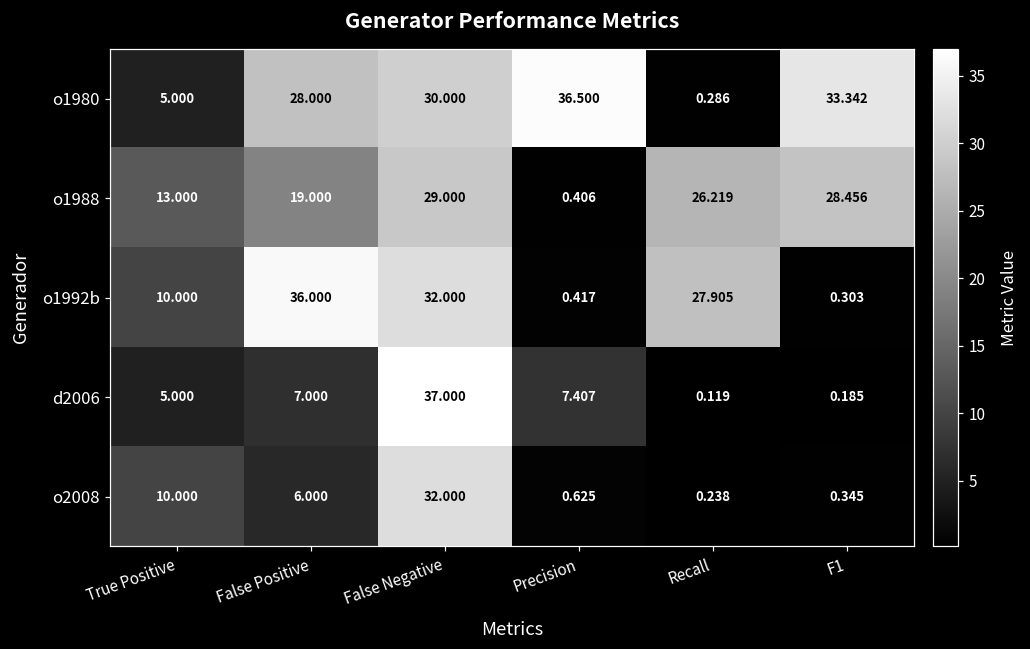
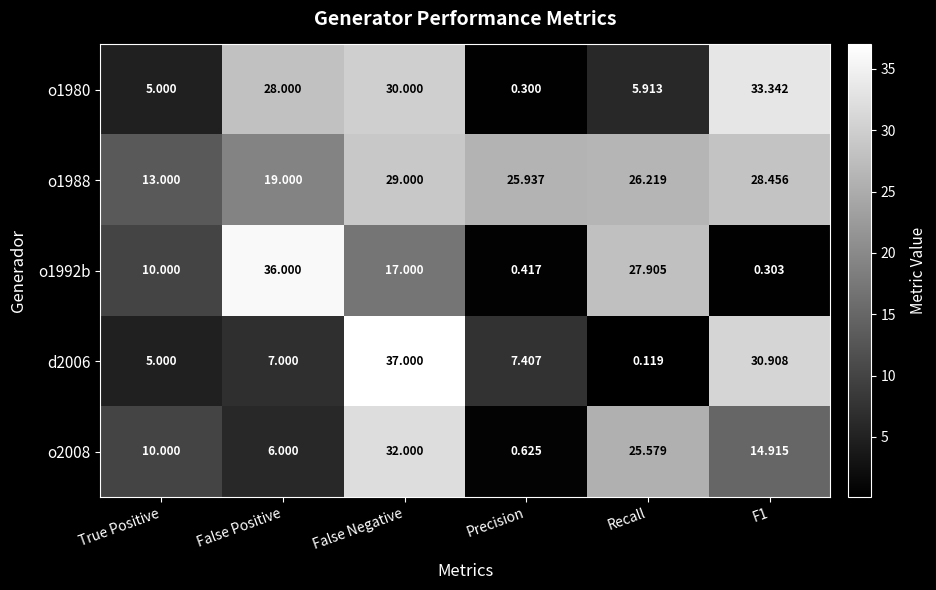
o1980, Precision: 36.500 -> 0.300
o1980, Recall: 0.286 -> 5.913
o1988, Precision: 0.406 -> 25.937
o1992b, False Negative: 32.000 -> 17.000
d2006, F1: 0.185 -> 30.908
o2008, Recall: 0.238 -> 25.579
o2008, F1: 0.345 -> 14.915
